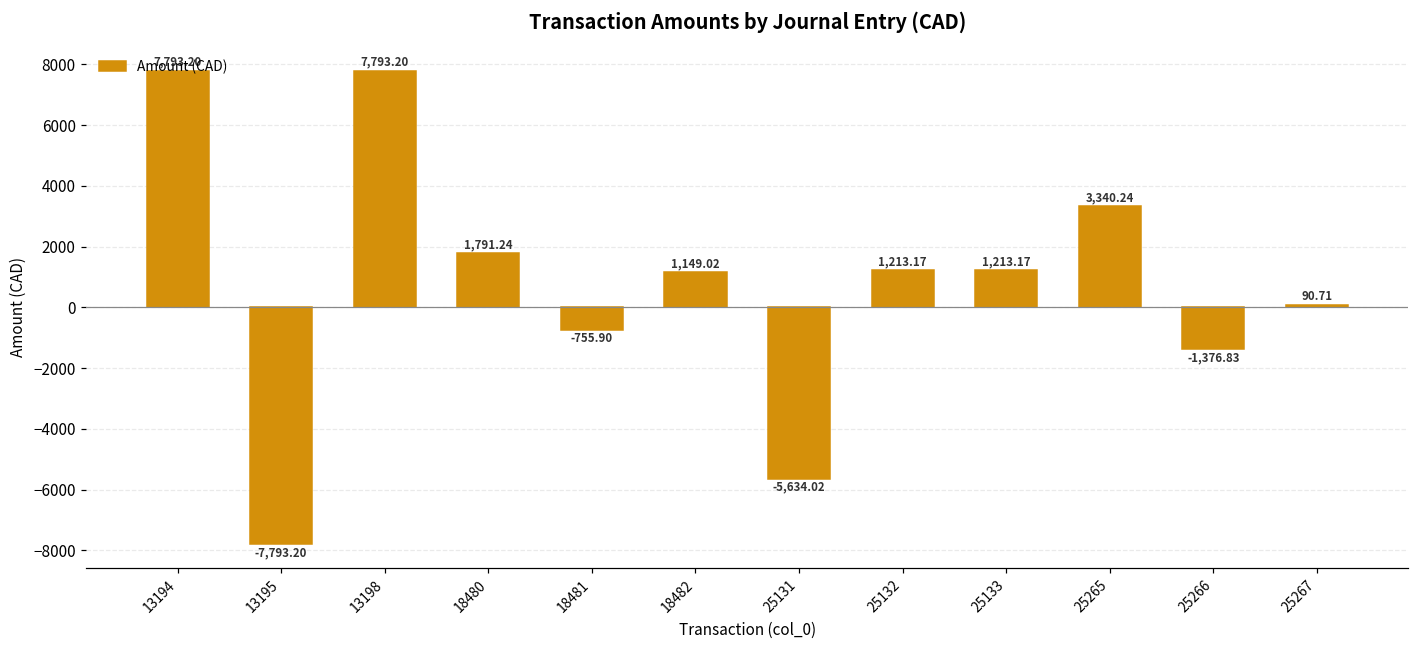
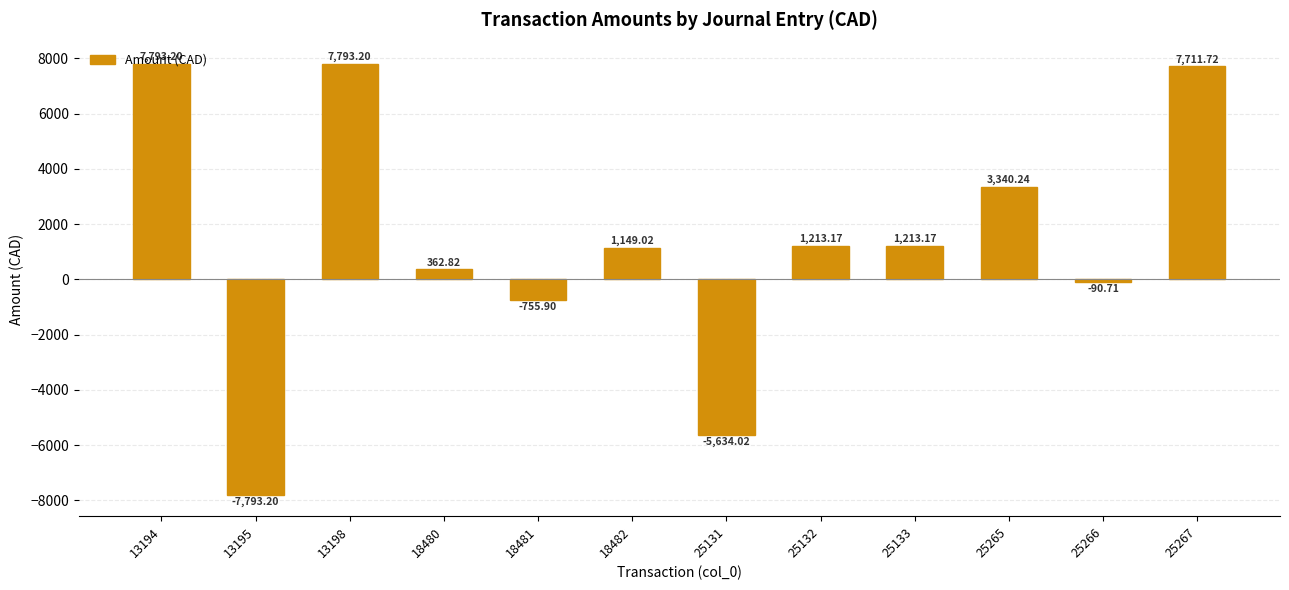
18480: 1,791.24 -> 362.82
25266: -1,376.83 -> -90.71
25267: 90.71 -> 7,711.72
